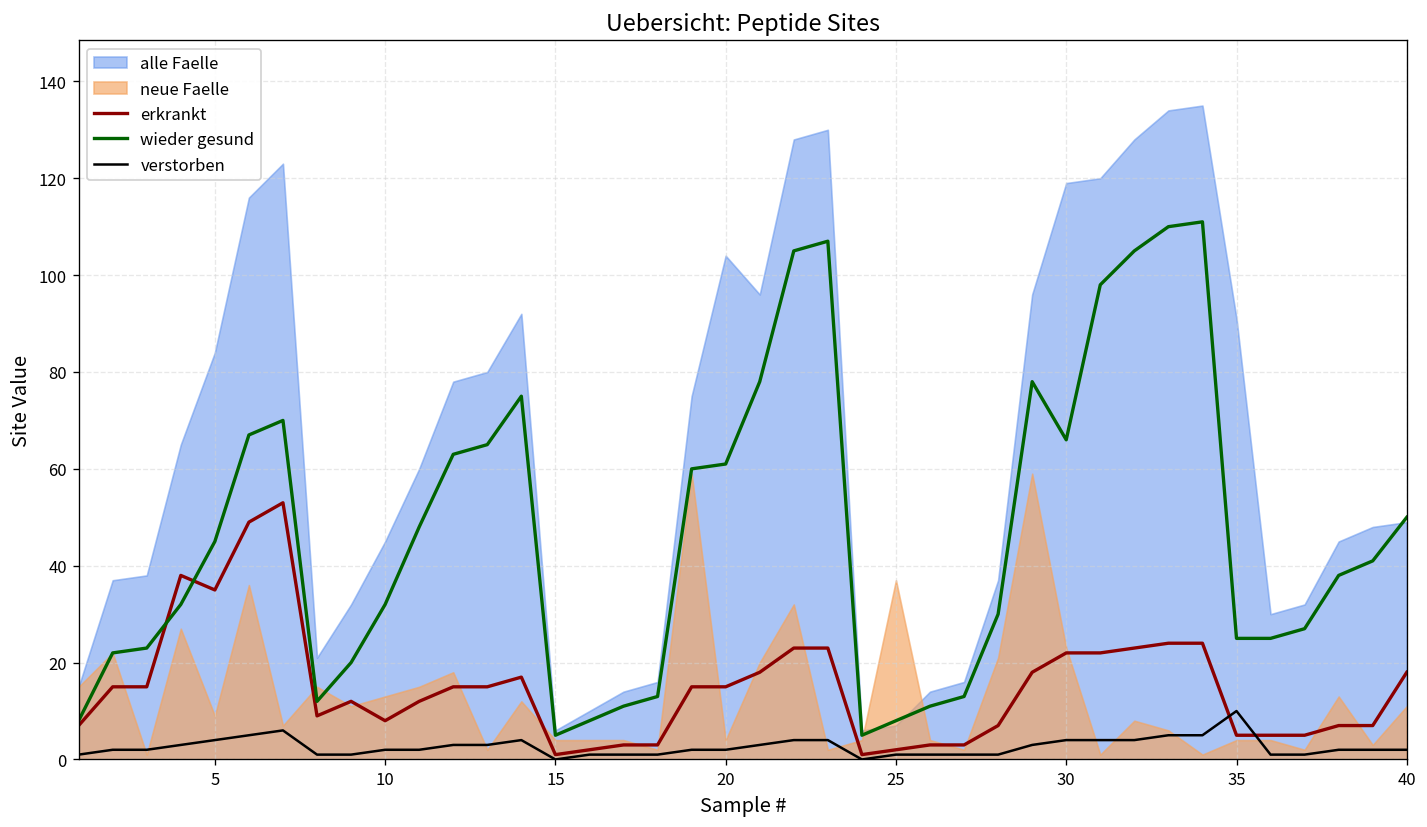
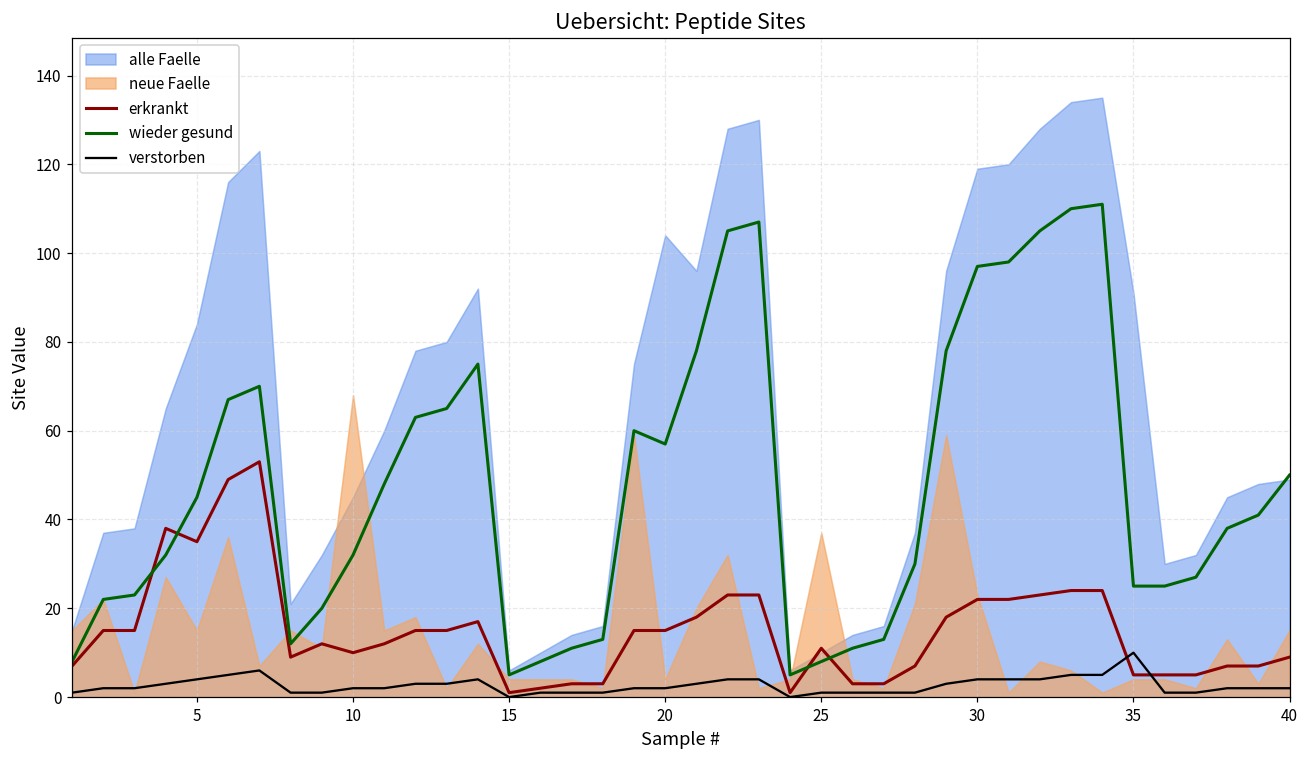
neue Faelle, 5: 9 -> 15
erkrankt, 10: 8 -> 10
neue Faelle, 10: 13 -> 68
wieder gesund, 20: 61 -> 57
erkrankt, 25: 2 -> 11
alle Faelle, 25: 7 -> 10
wieder gesund, 30: 66 -> 97
erkrankt, 40: 18 -> 9
neue Faelle, 40: 11 -> 15
